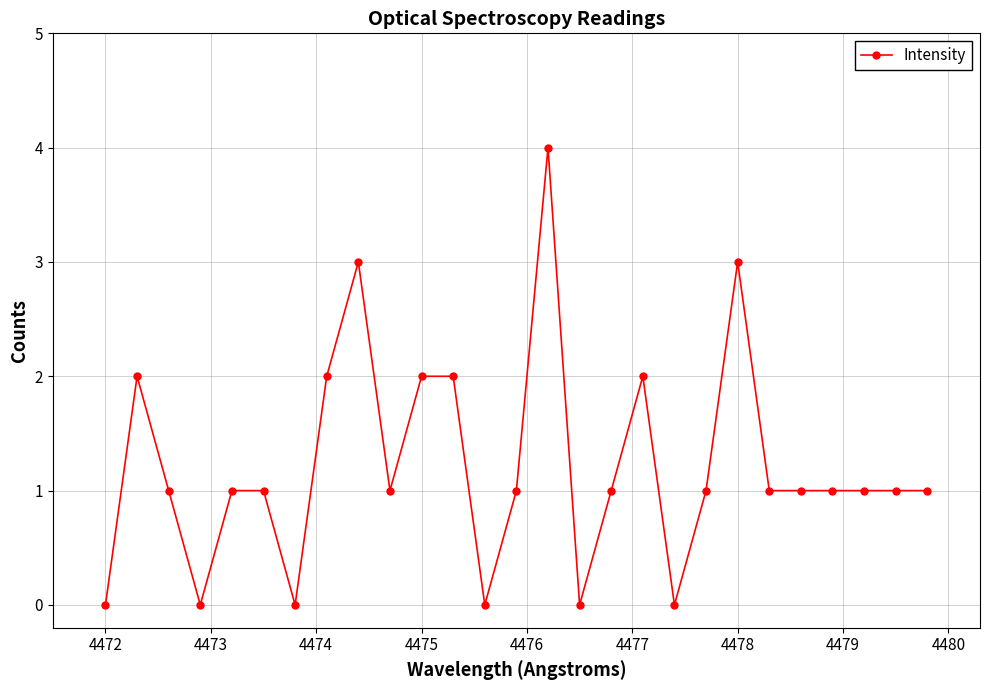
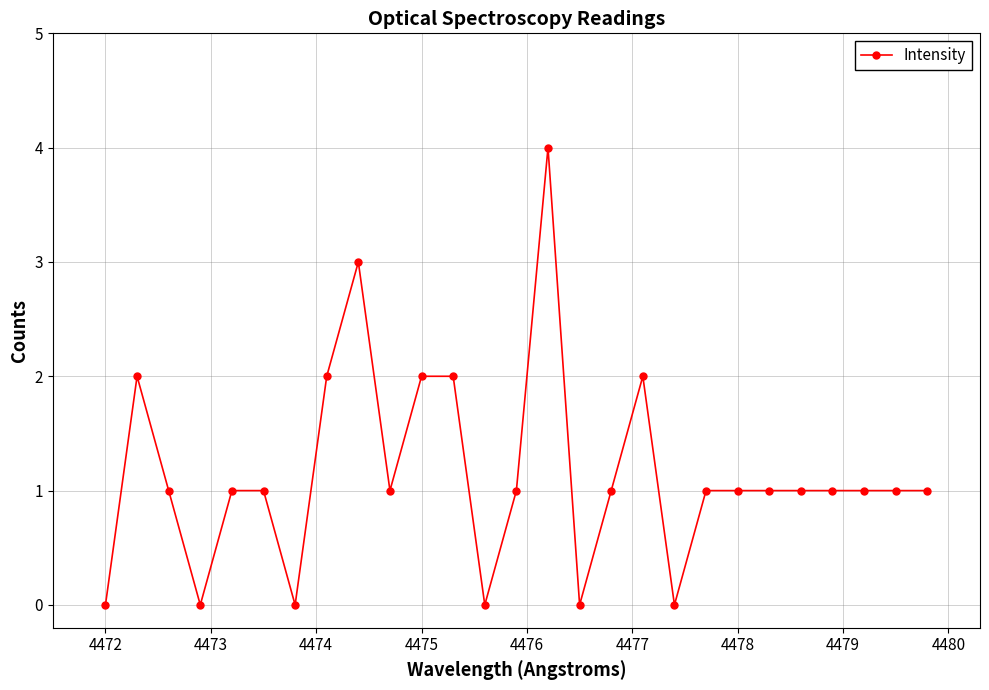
4478: 3 -> 1
